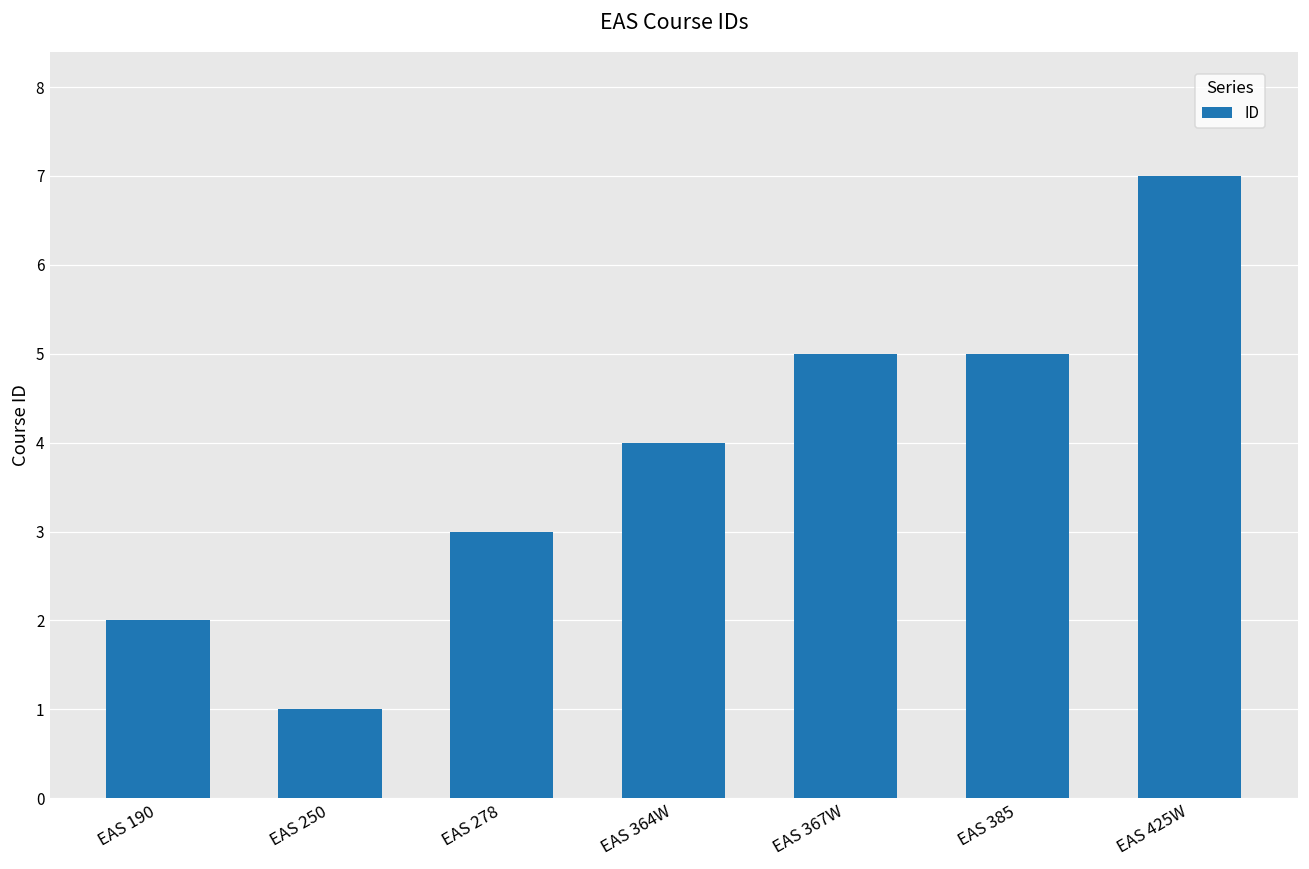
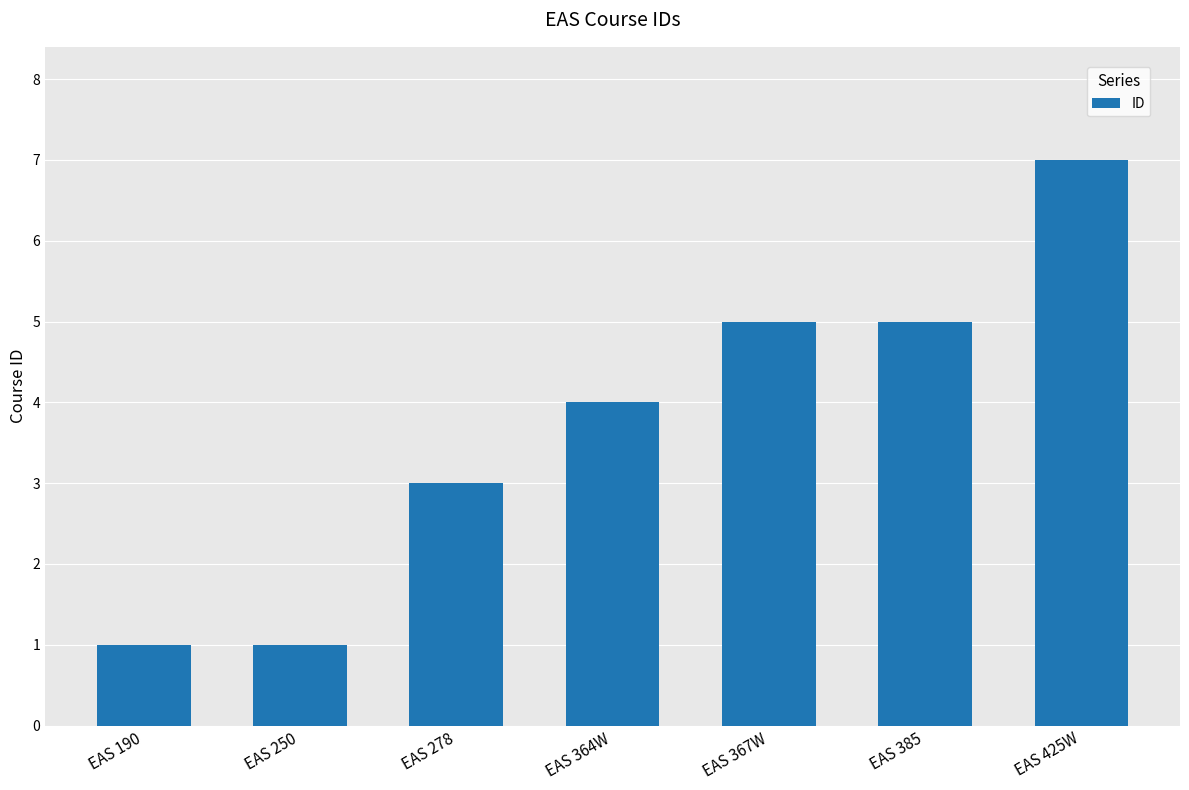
EAS 190: 2 -> 1
